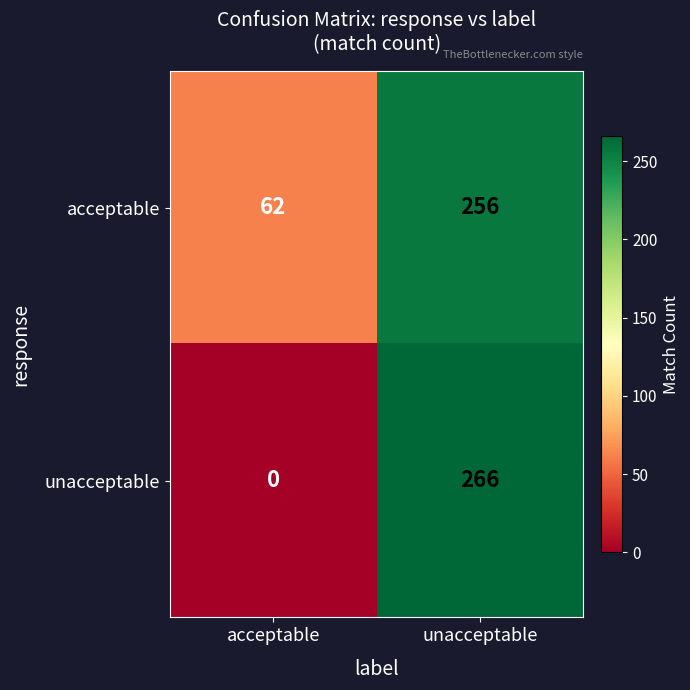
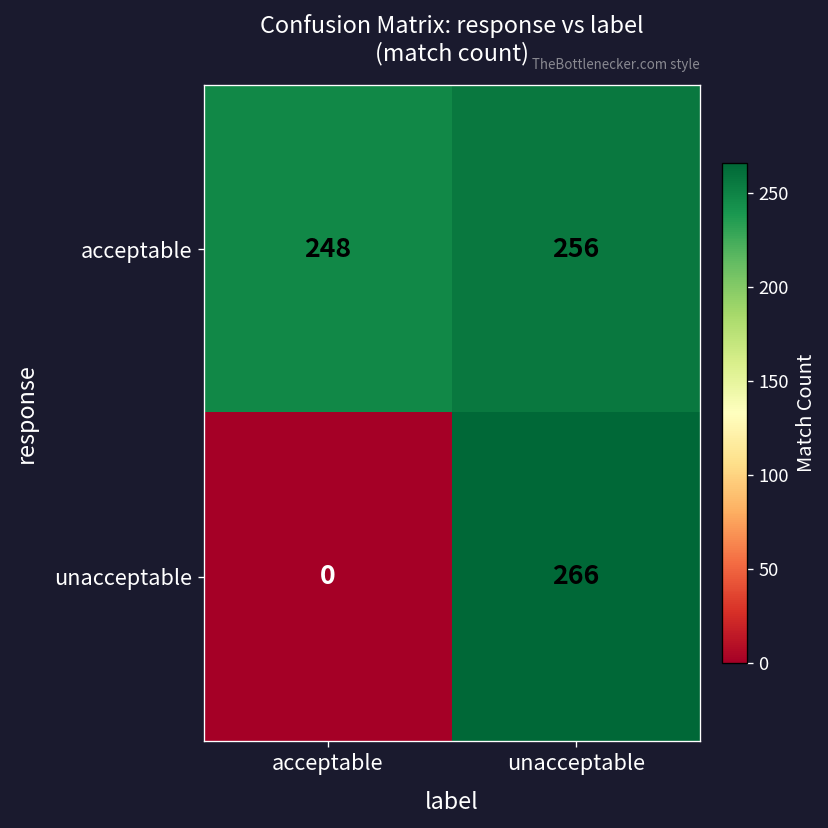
acceptable, acceptable: 62 -> 248
